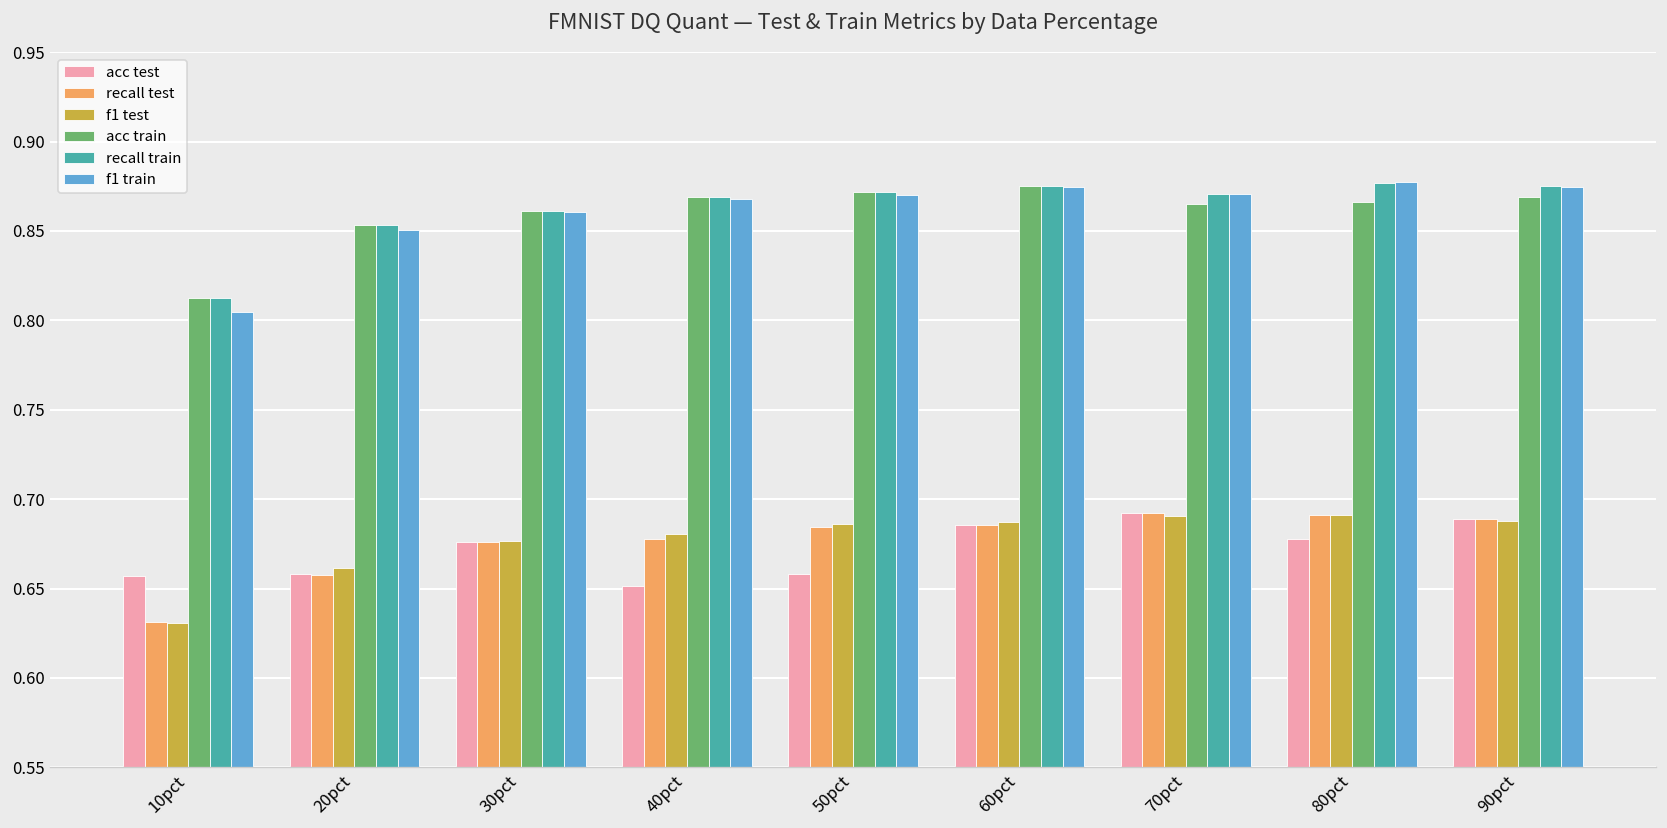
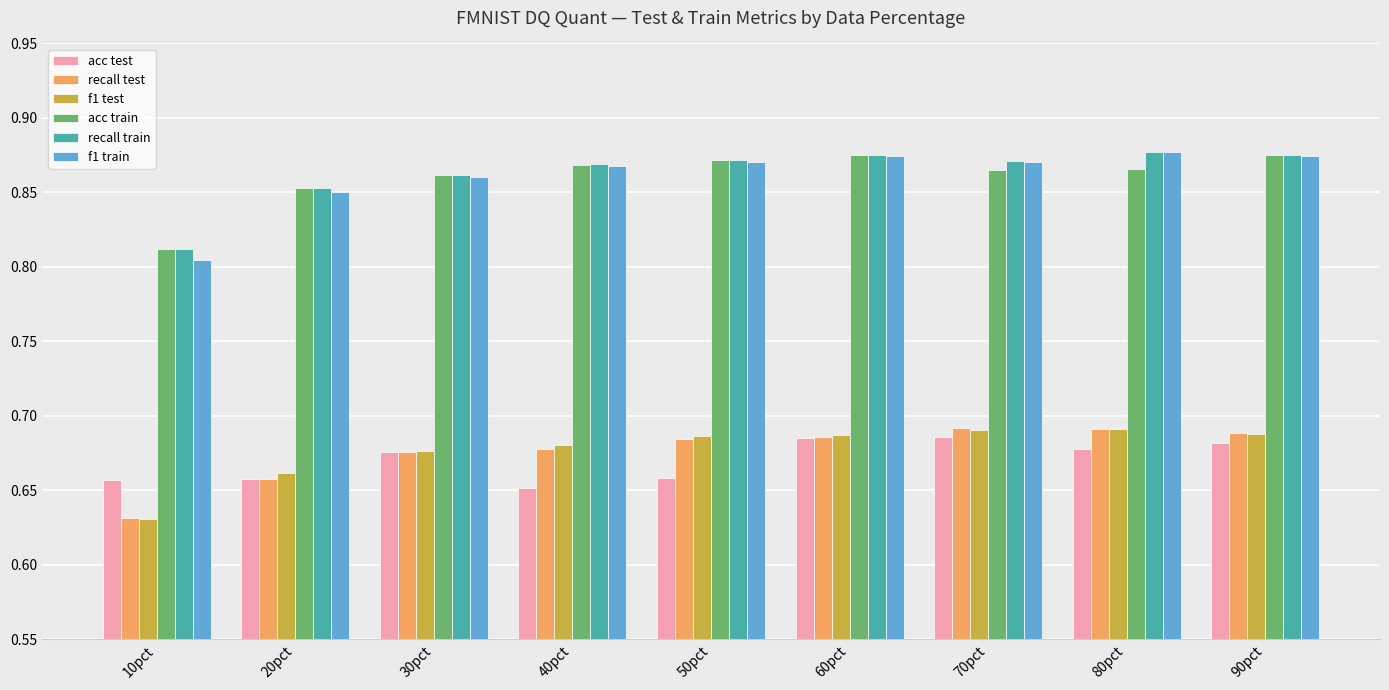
acc test, 70pct: 0.692 -> 0.686
acc test, 90pct: 0.689 -> 0.682
acc train, 90pct: 0.869 -> 0.875
